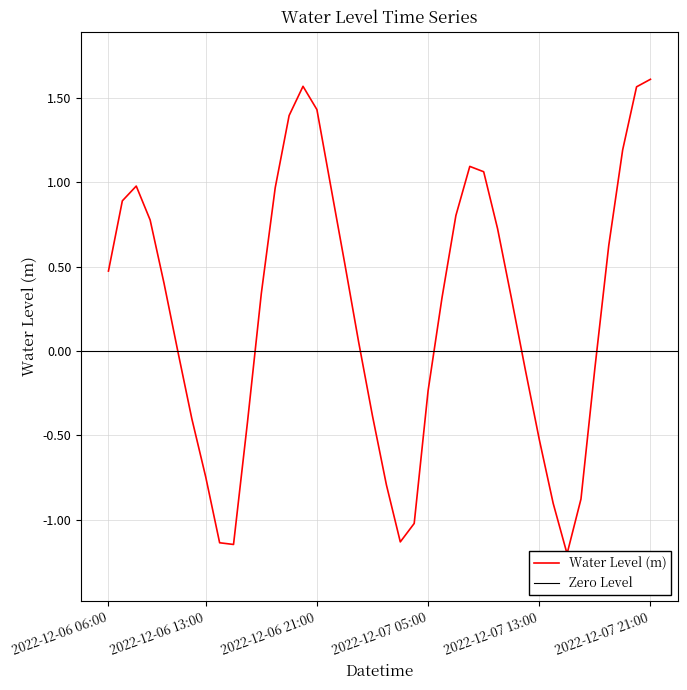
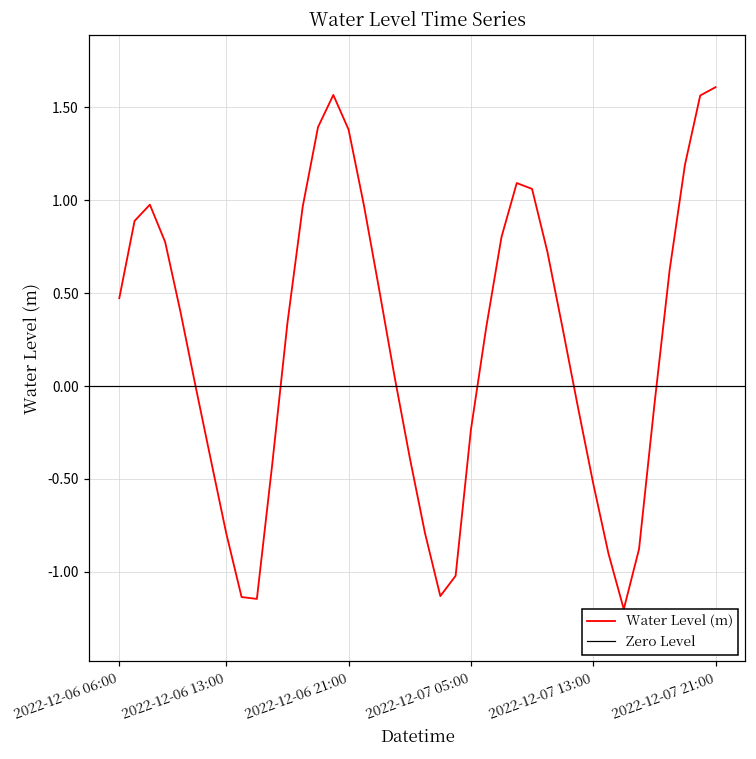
2022-12-06 13:00: -0.75 -> -0.79
2022-12-06 21:00: 1.43 -> 1.38
